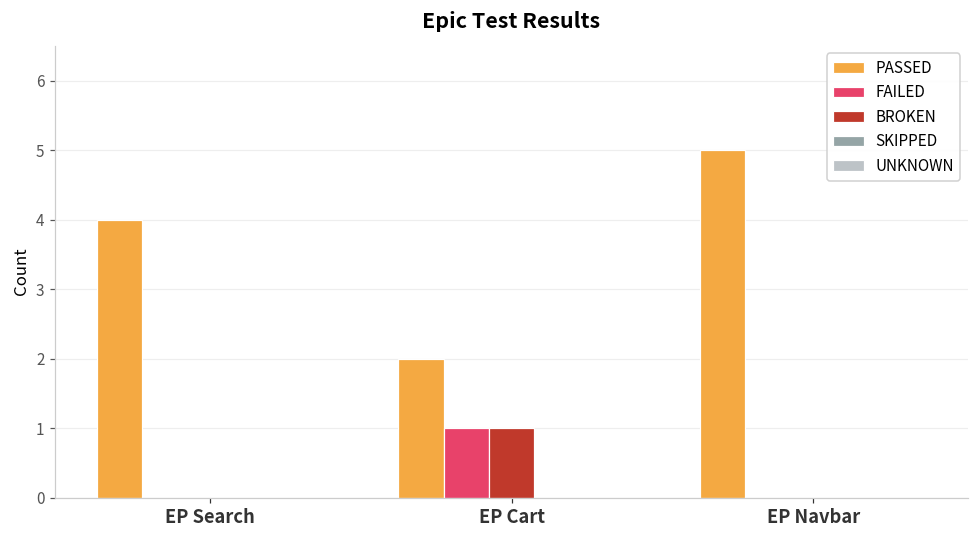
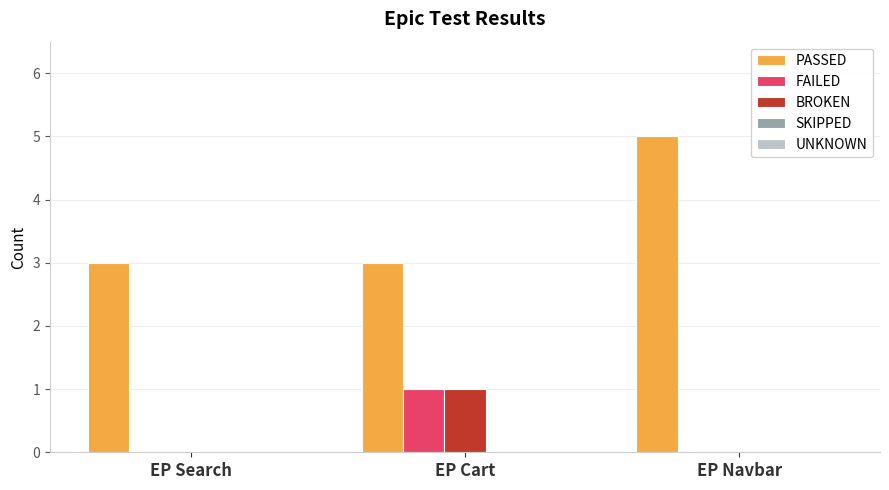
PASSED, EP Search: 4 -> 3
PASSED, EP Cart: 2 -> 3
